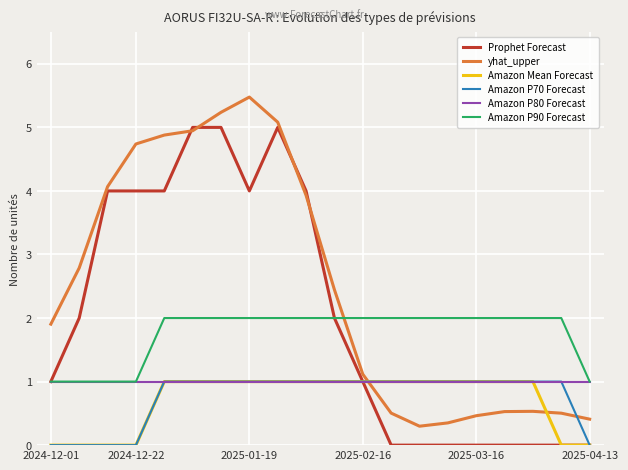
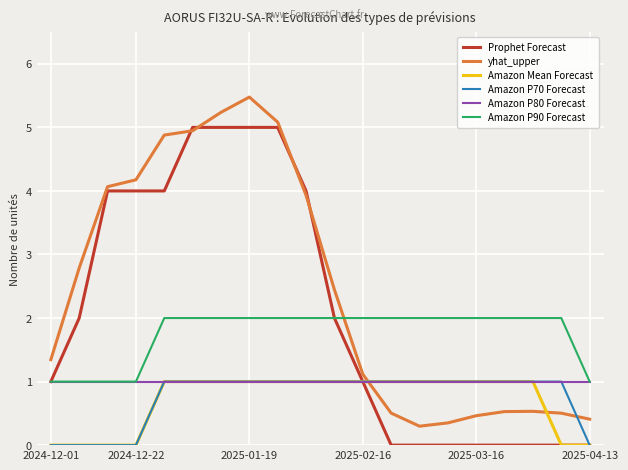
yhat_upper, 2024-12-01: 1.9 -> 1.3
yhat_upper, 2024-12-22: 4.7 -> 4.2
Prophet Forecast, 2025-01-19: 4 -> 5
